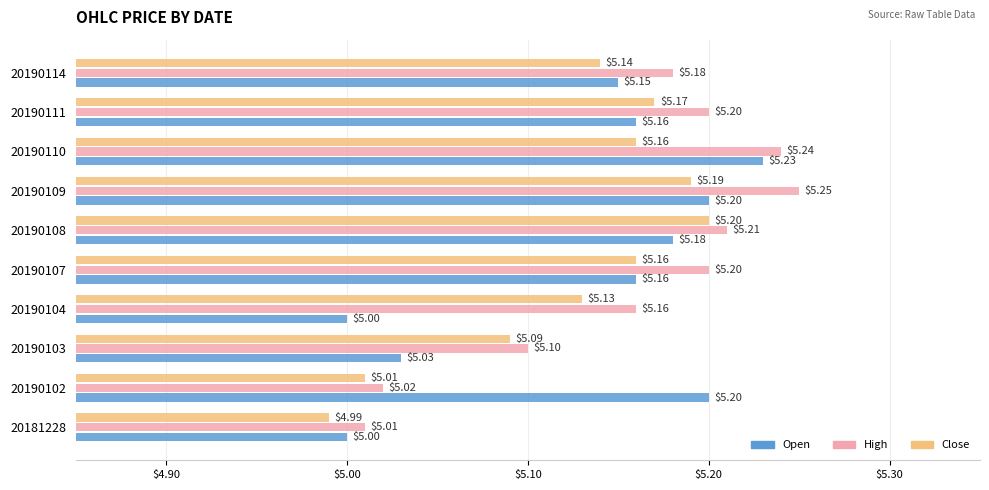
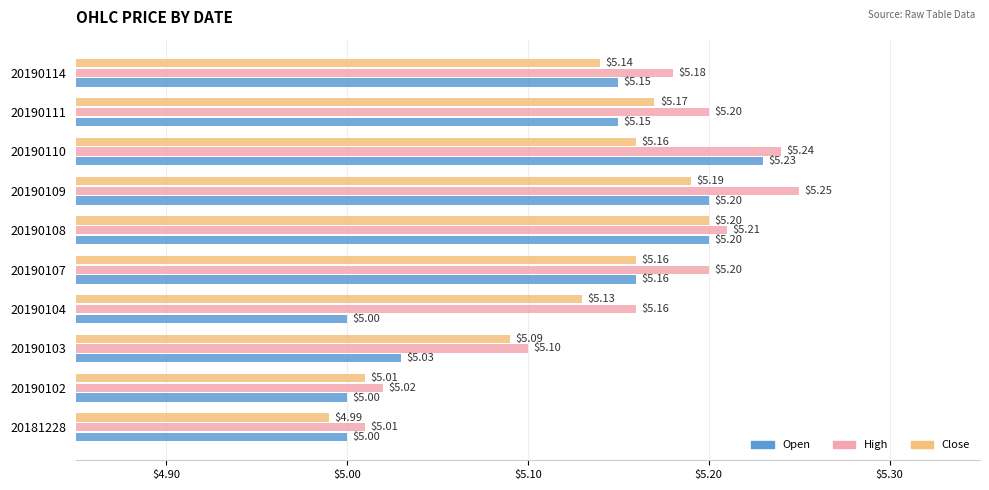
Open, 20190111: $5.16 -> $5.15
Open, 20190108: $5.18 -> $5.20
Open, 20190102: $5.20 -> $5.00
